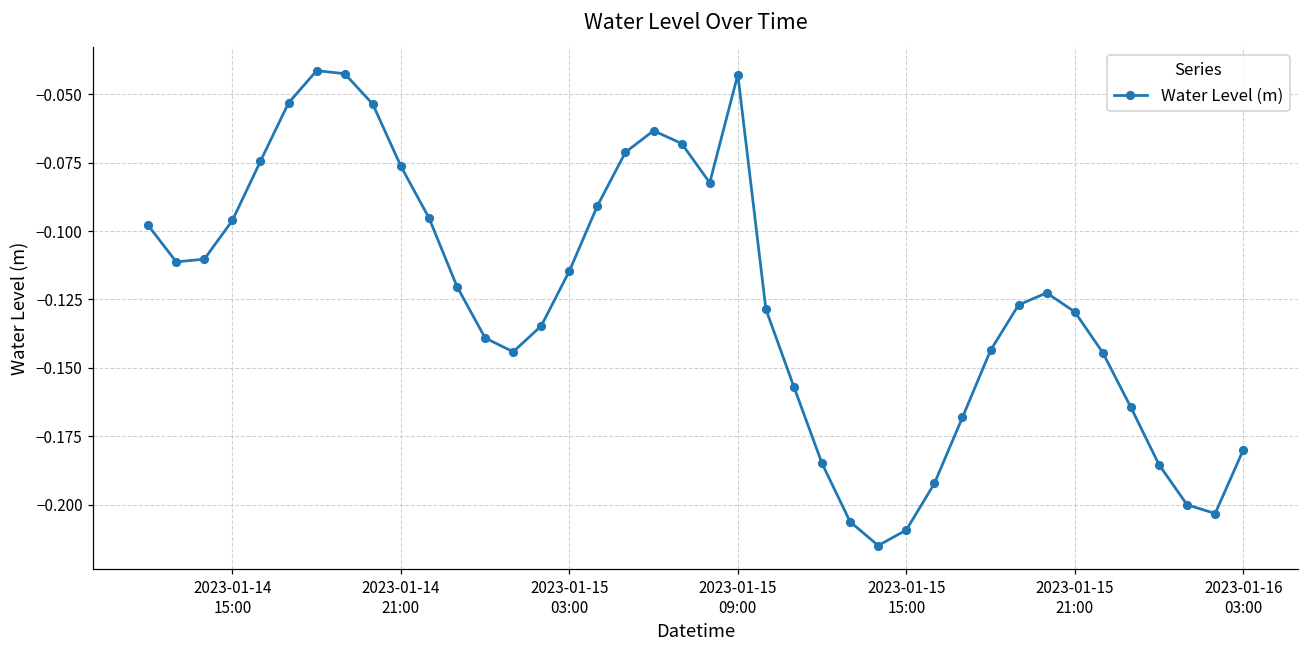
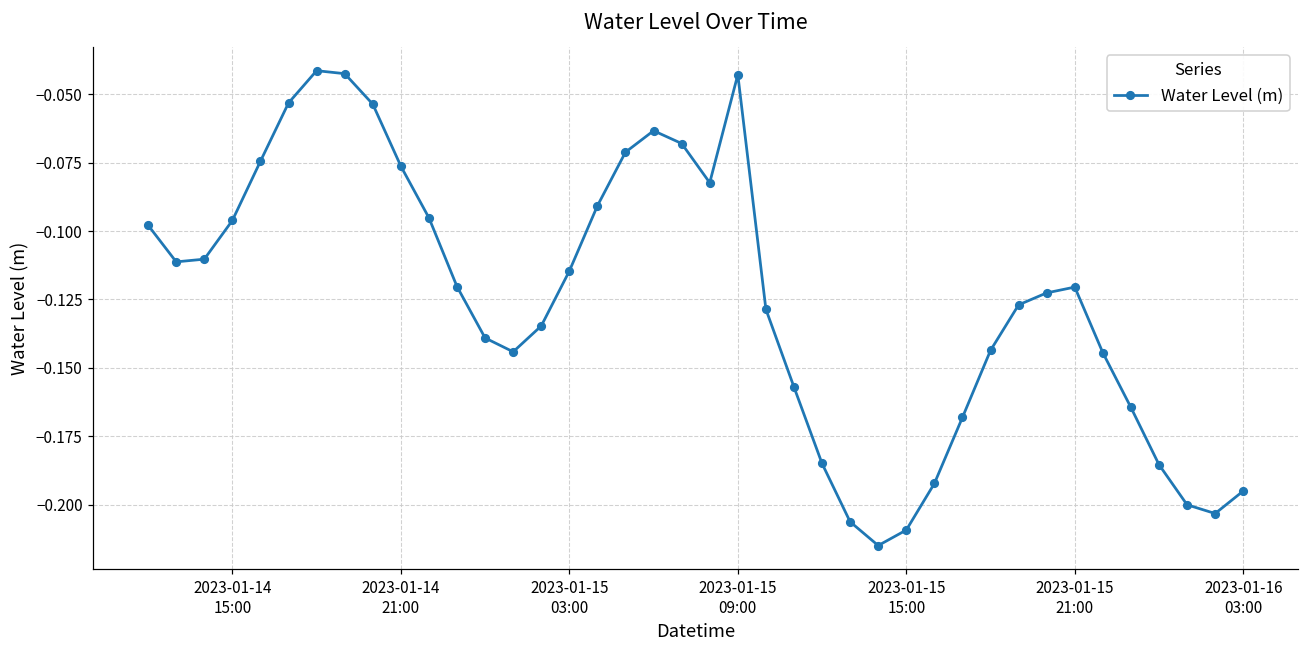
2023-01-15 21:00: -0.130 -> -0.120
2023-01-16 03:00: -0.180 -> -0.195
